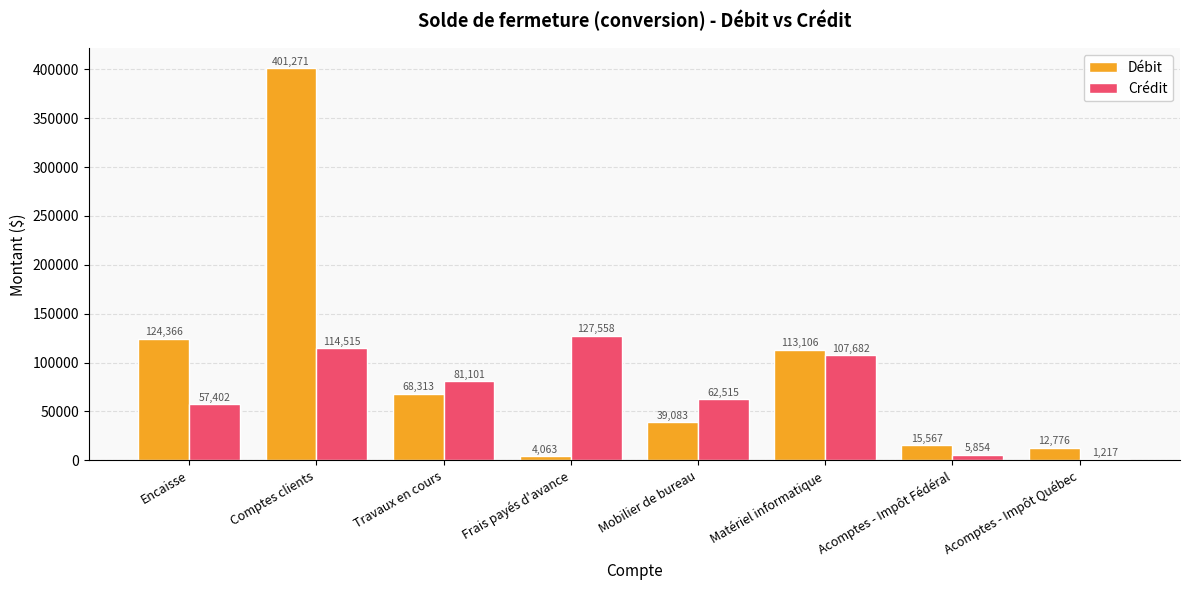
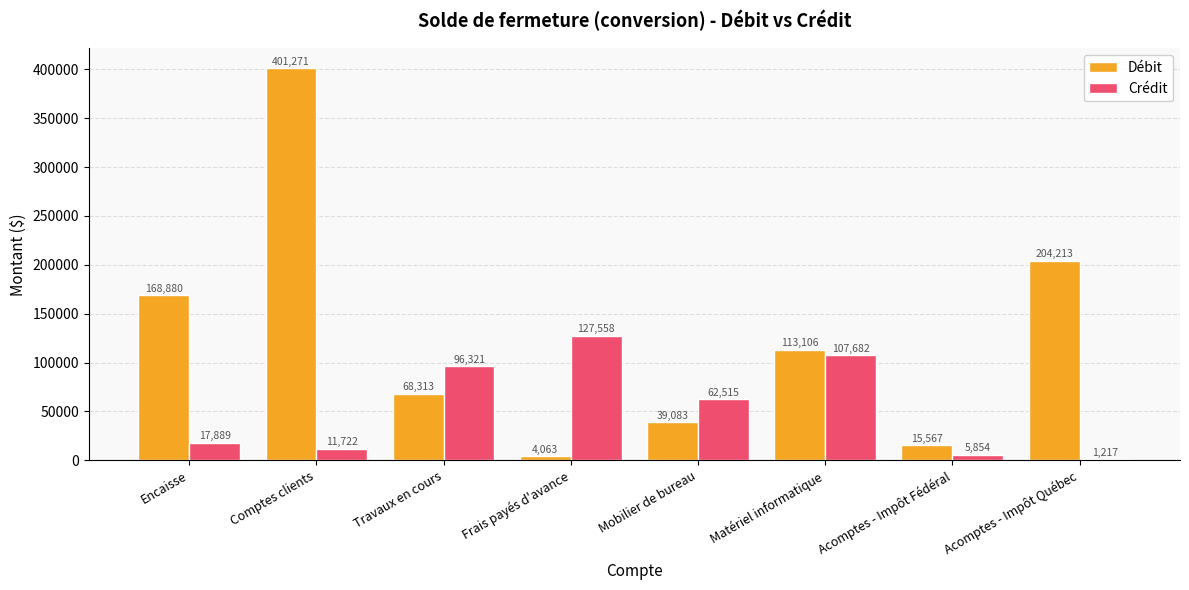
Débit, Encaisse: 124,366 -> 168,880
Crédit, Encaisse: 57,402 -> 17,889
Crédit, Comptes clients: 114,515 -> 11,722
Crédit, Travaux en cours: 81,101 -> 96,321
Débit, Acomptes - Impôt Québec: 12,776 -> 204,213
